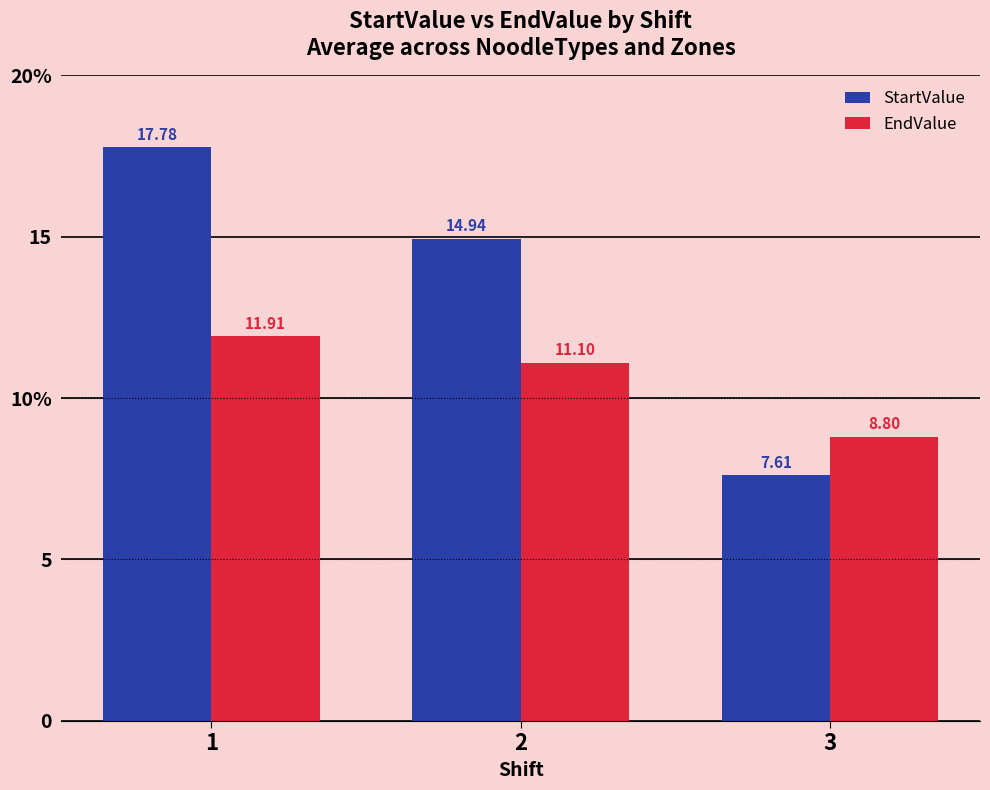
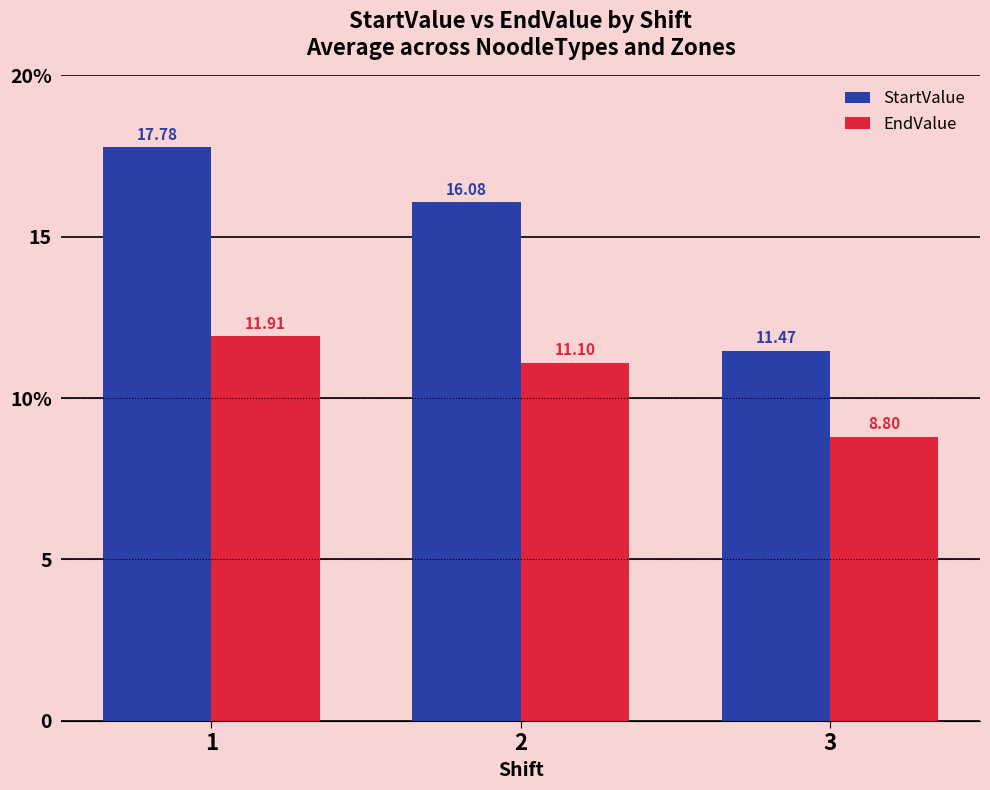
StartValue, 2: 14.94 -> 16.08
StartValue, 3: 7.61 -> 11.47
